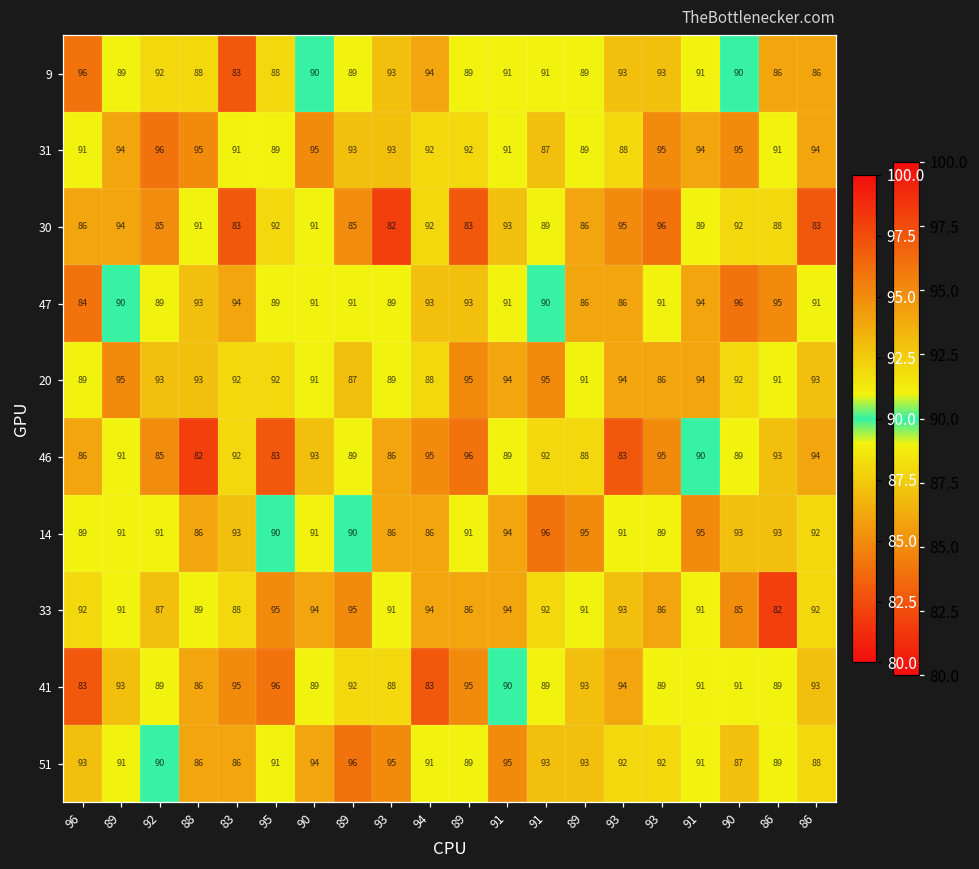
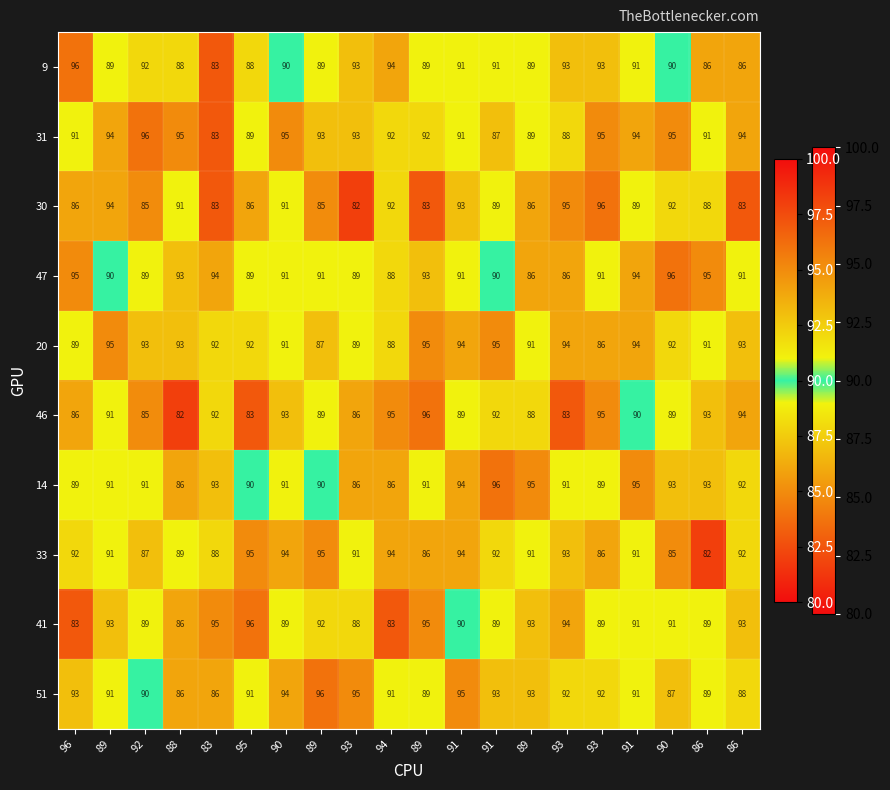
31, 83: 91 -> 83
30, 95: 92 -> 86
47, 96: 84 -> 95
47, 94: 93 -> 88
